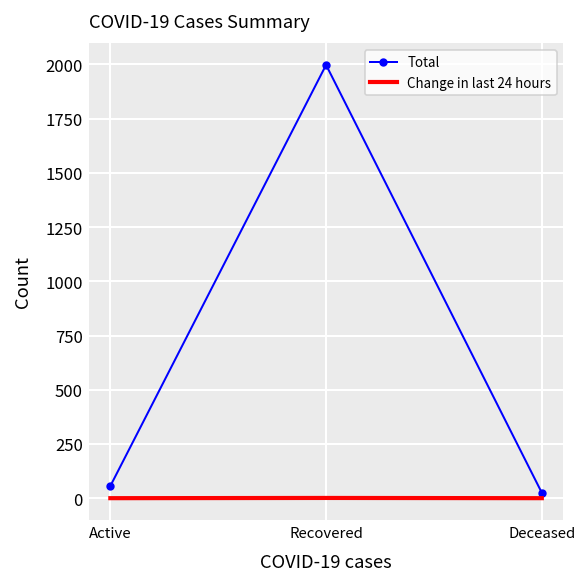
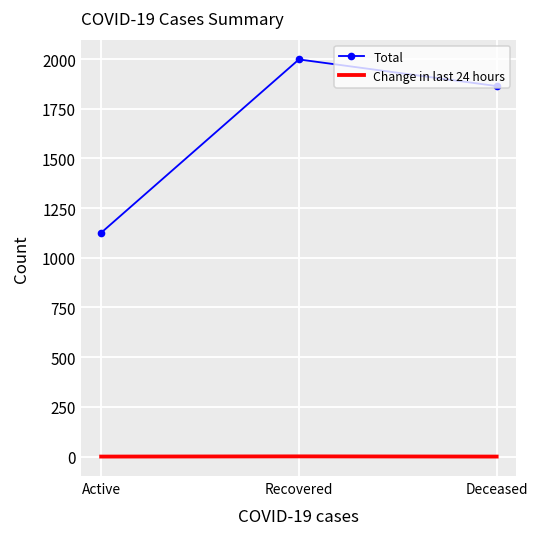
Total, Active: 60 -> 1130
Total, Deceased: 30 -> 1860
